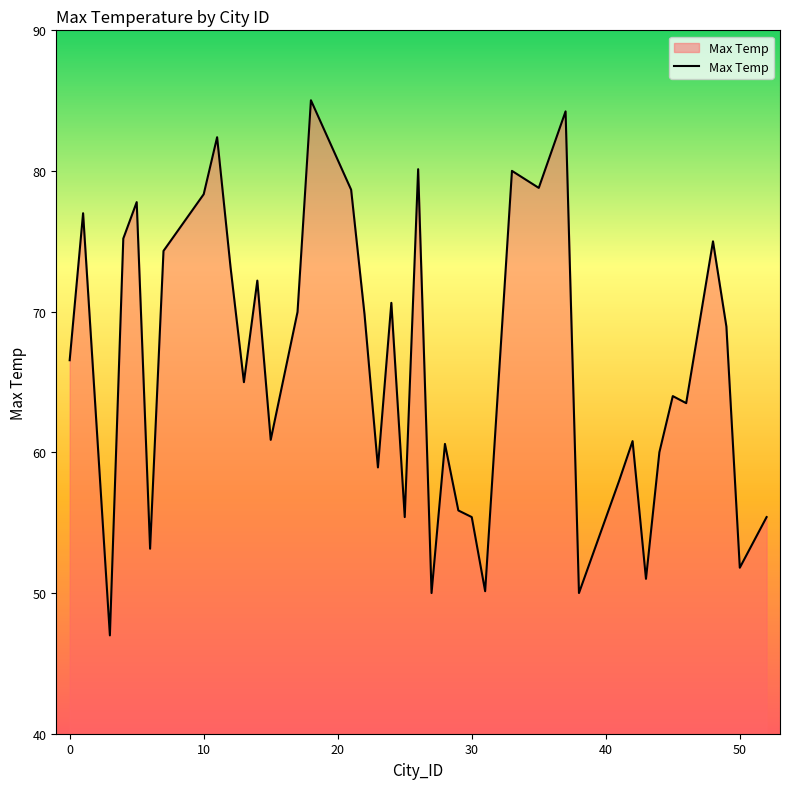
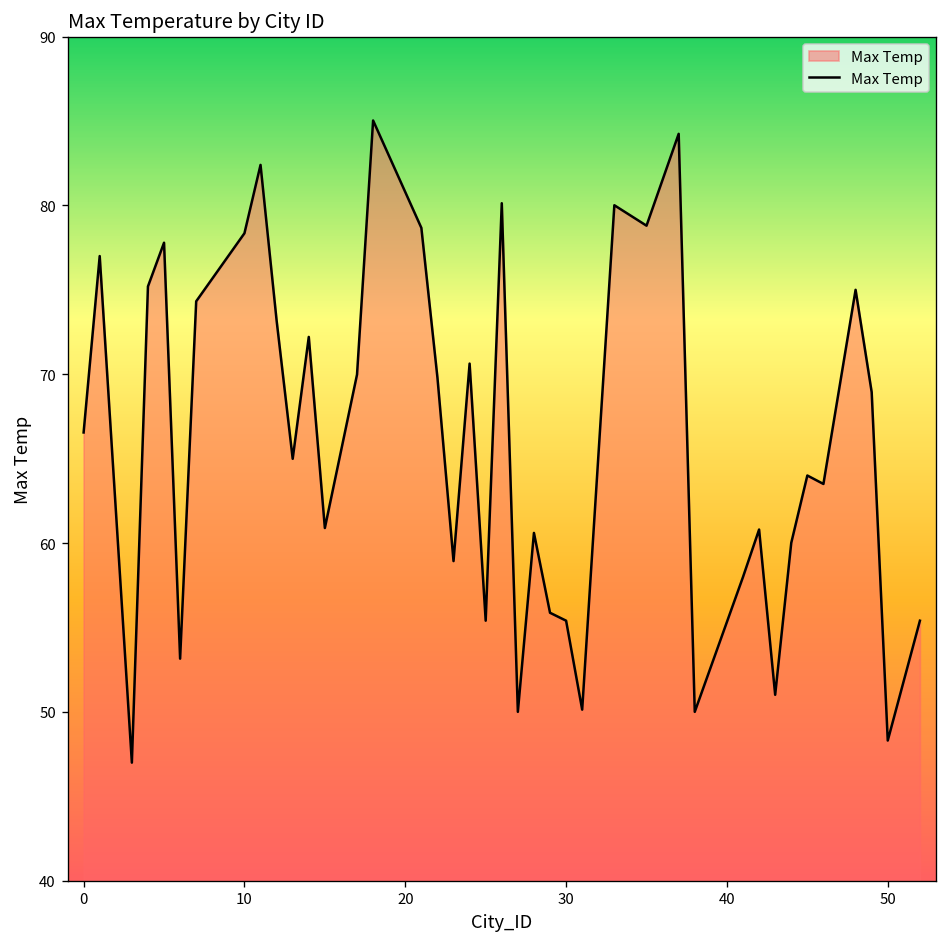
50: 51.8 -> 48.3
